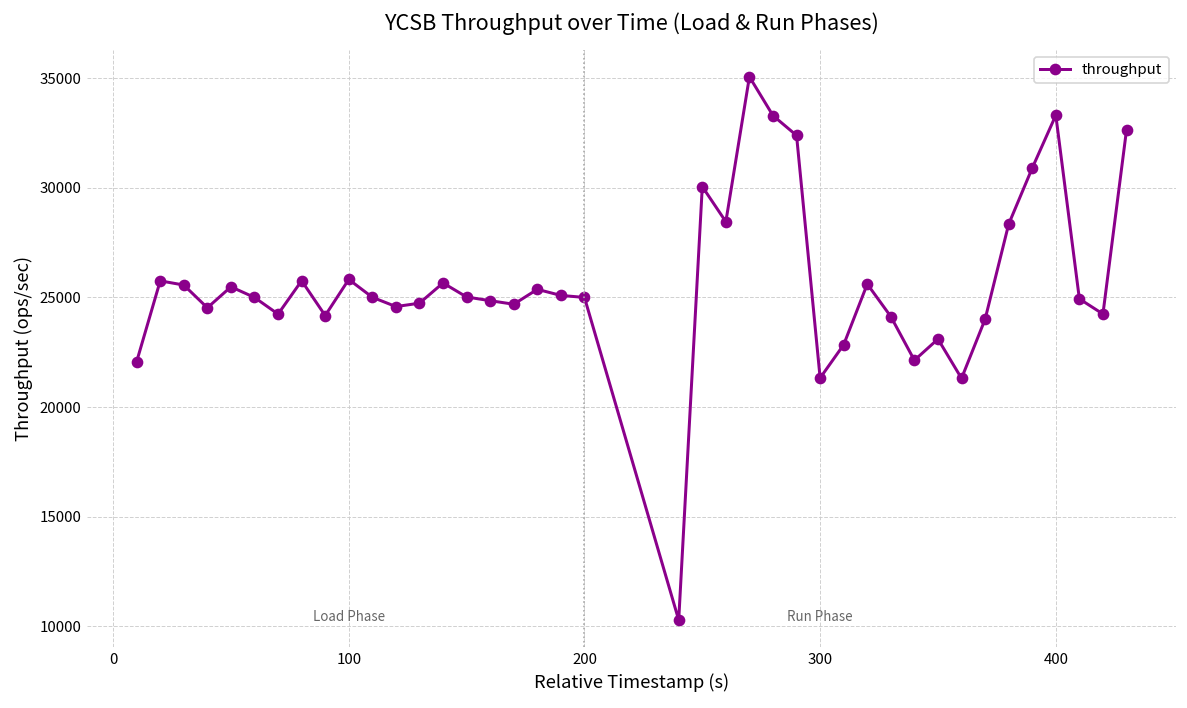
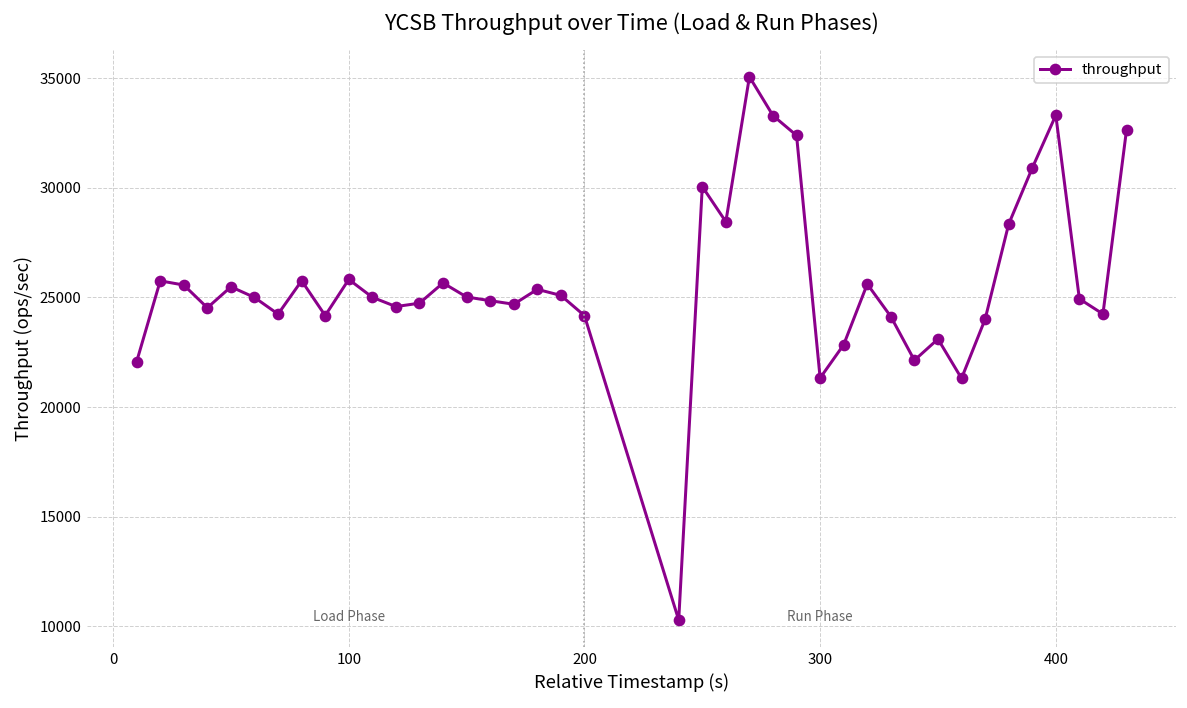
200: 25000 -> 24200
